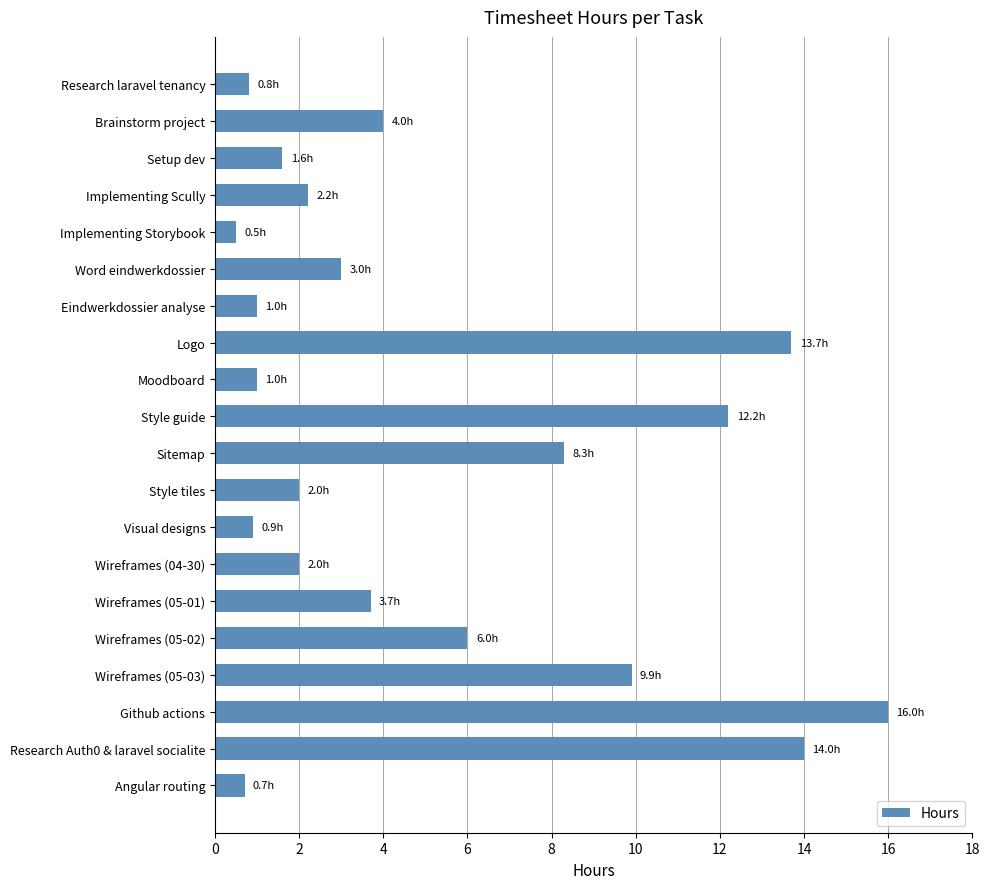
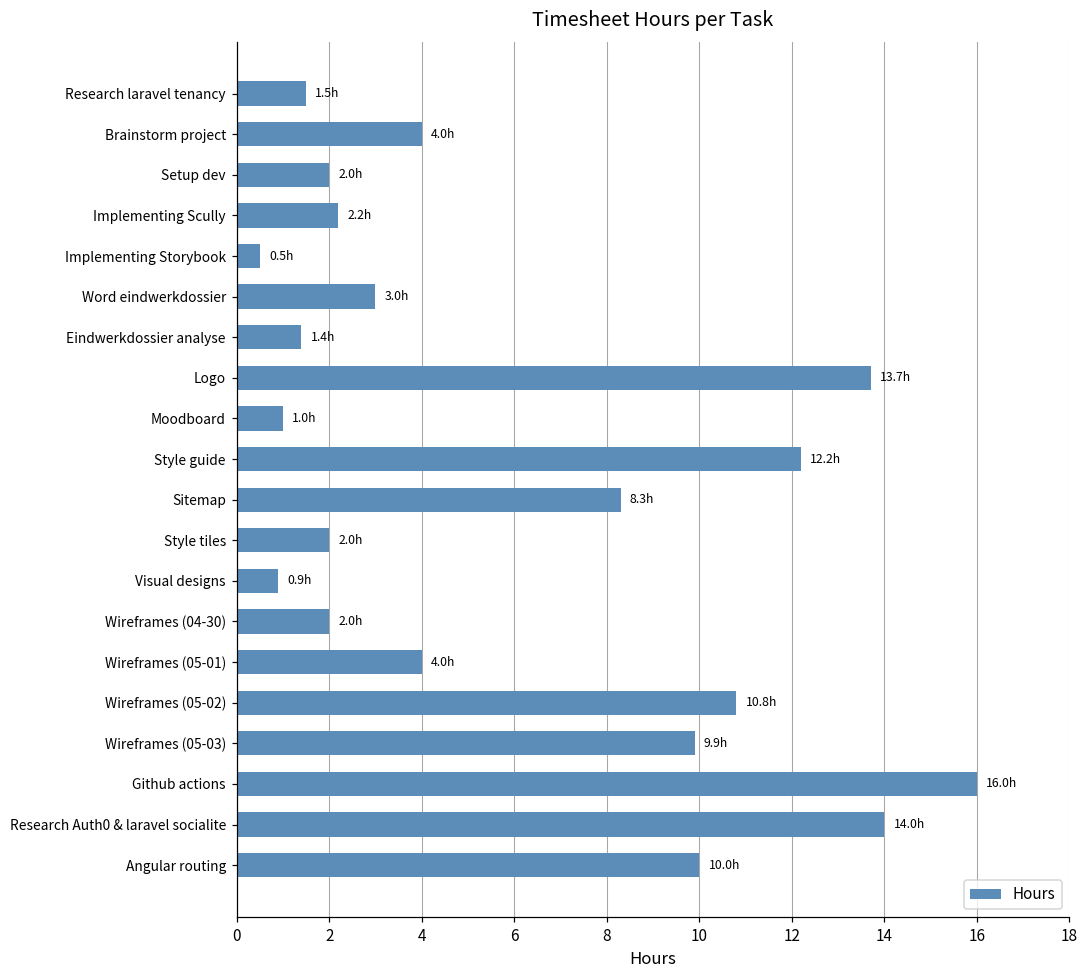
Research laravel tenancy: 0.8h -> 1.5h
Setup dev: 1.6h -> 2.0h
Eindwerkdossier analyse: 1.0h -> 1.4h
Wireframes (05-01): 3.7h -> 4.0h
Wireframes (05-02): 6.0h -> 10.8h
Angular routing: 0.7h -> 10.0h
